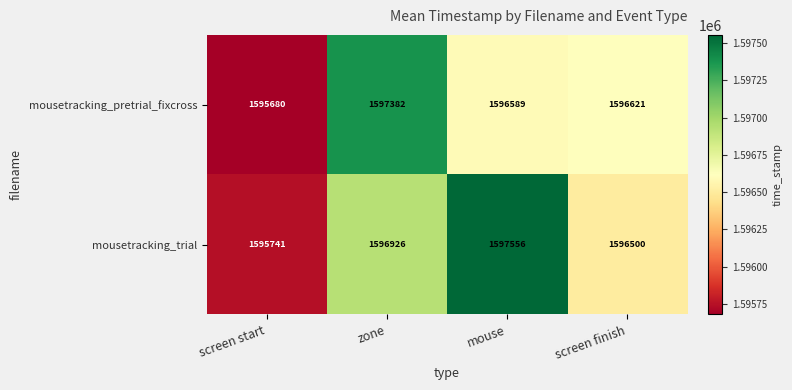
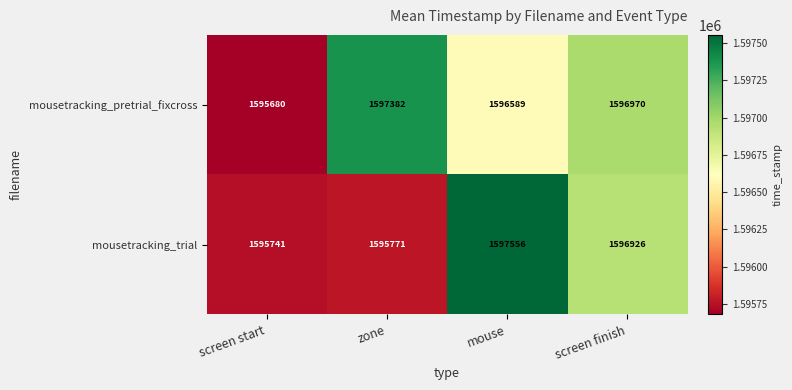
mousetracking_pretrial_fixcross, screen finish: 1596621 -> 1596970
mousetracking_trial, zone: 1596926 -> 1595771
mousetracking_trial, screen finish: 1596500 -> 1596926
